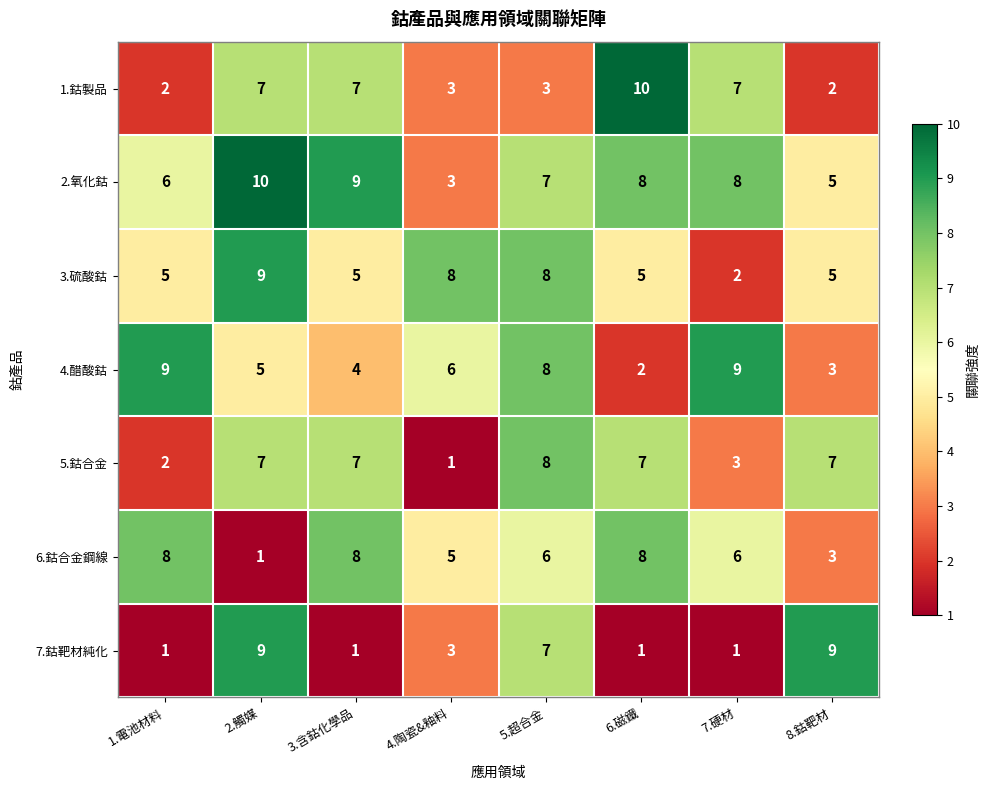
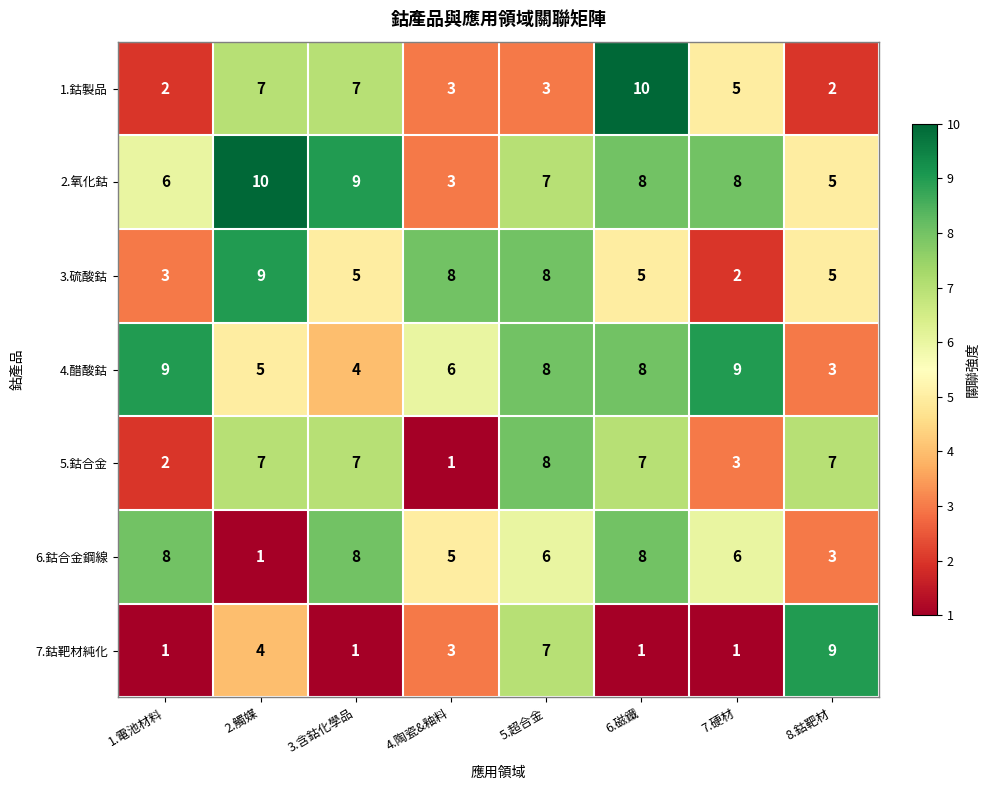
1.鈷製品, 7.硬材: 7 -> 5
3.硫酸鈷, 1.電池材料: 5 -> 3
4.醋酸鈷, 6.磁鐵: 2 -> 8
7.鈷靶材純化, 2.觸媒: 9 -> 4
